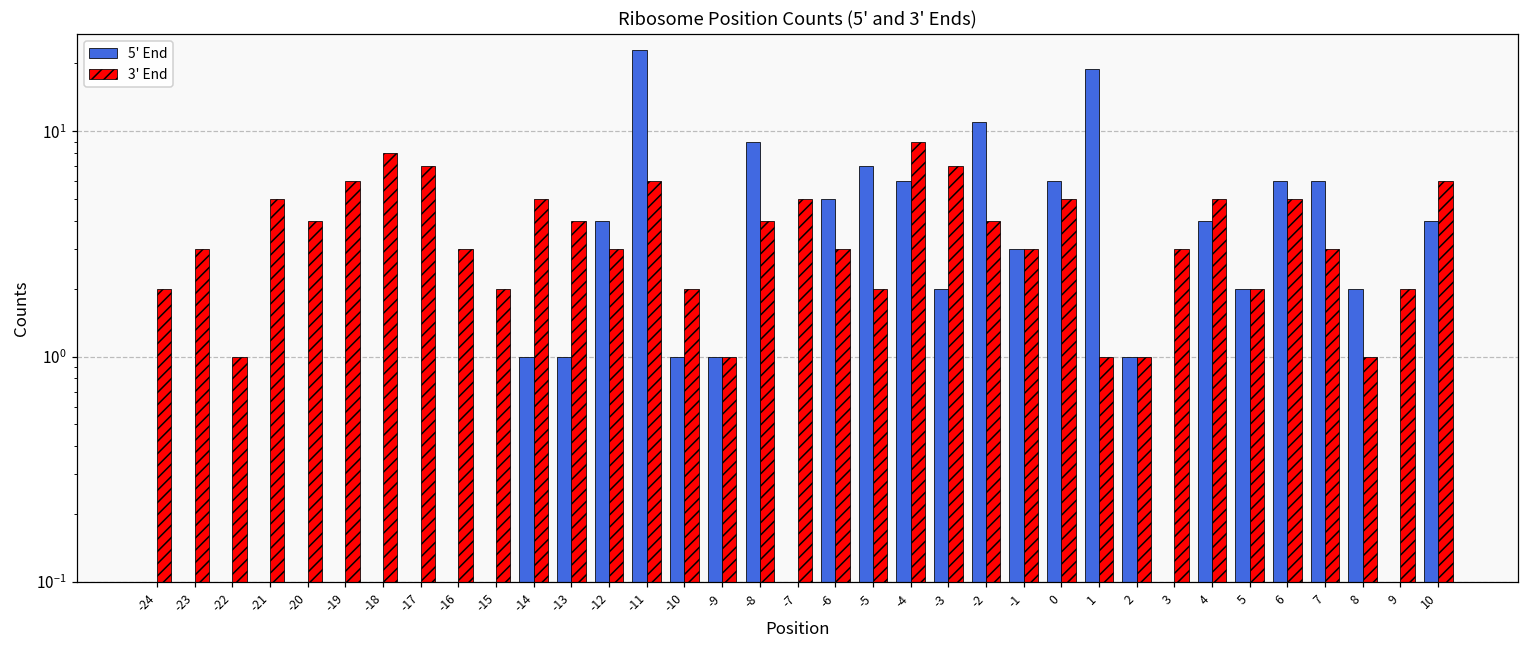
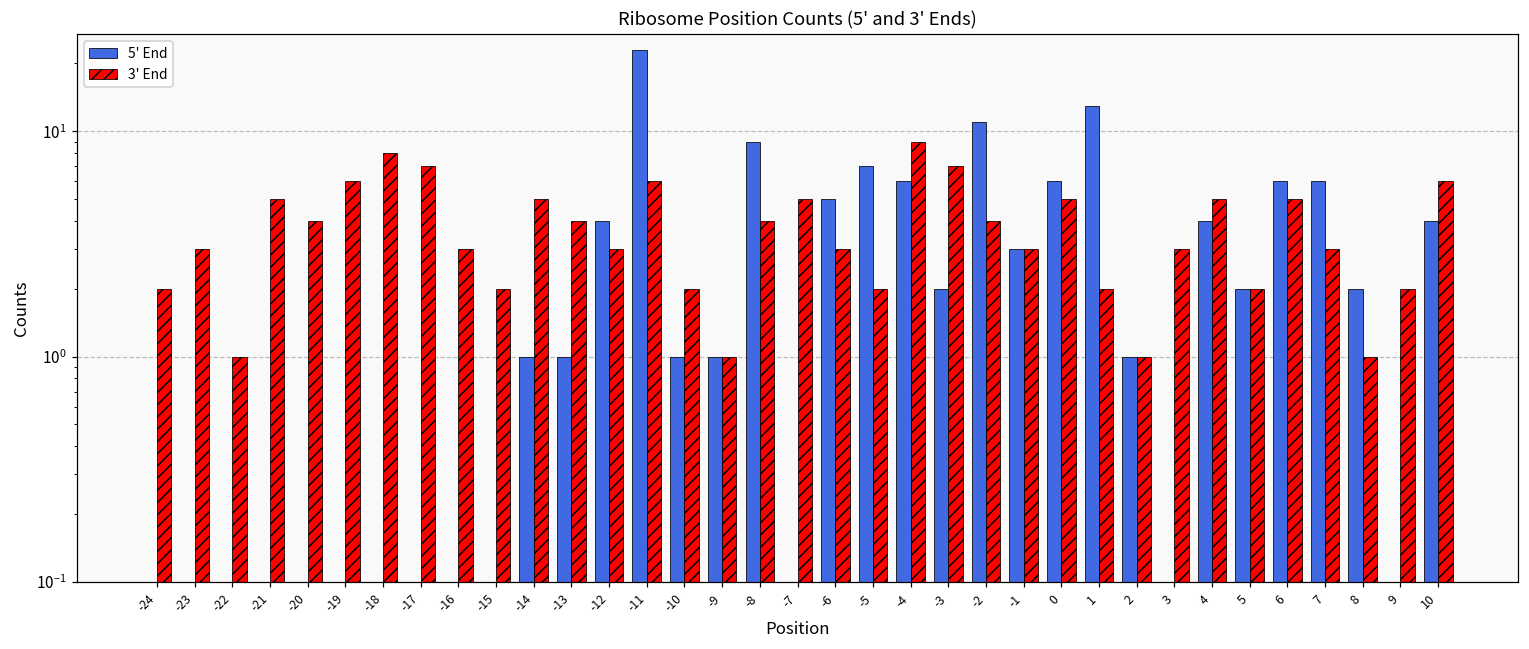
5' End, 1: 19 -> 13
3' End, 1: 1 -> 2
